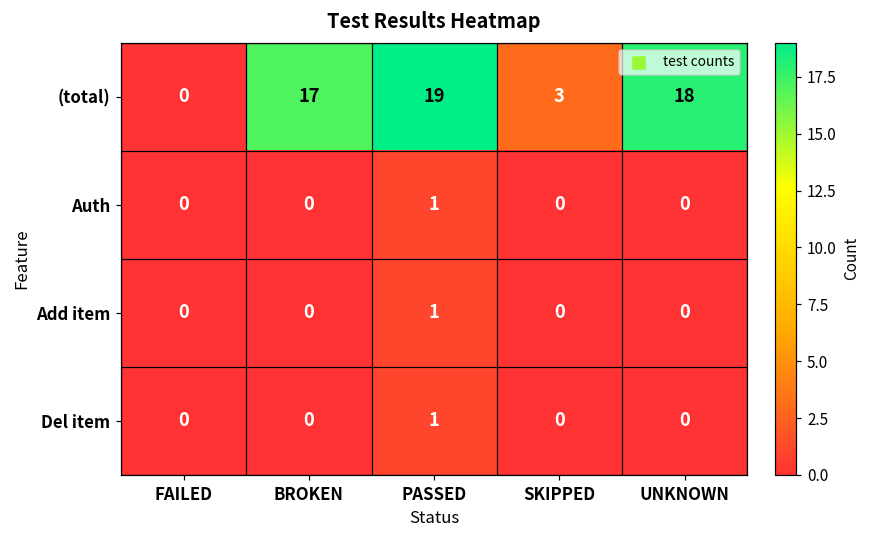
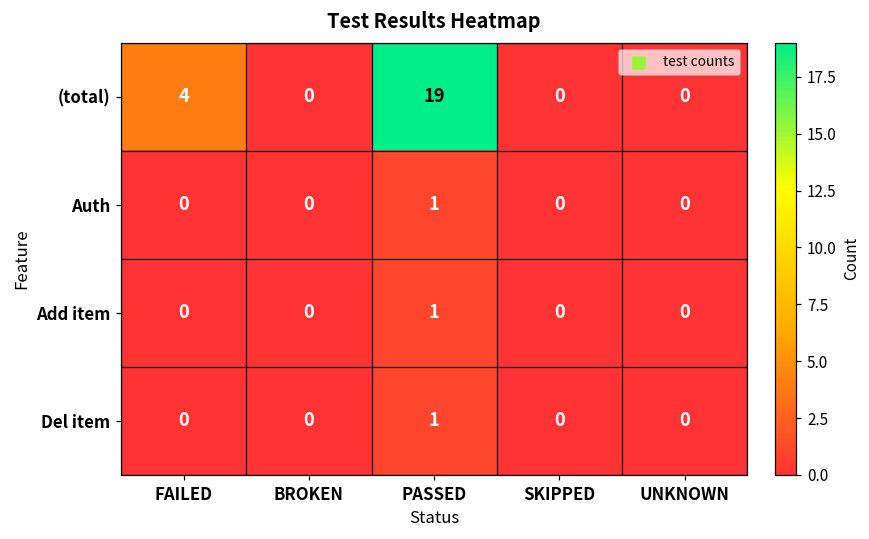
(total), FAILED: 0 -> 4
(total), BROKEN: 17 -> 0
(total), SKIPPED: 3 -> 0
(total), UNKNOWN: 18 -> 0
